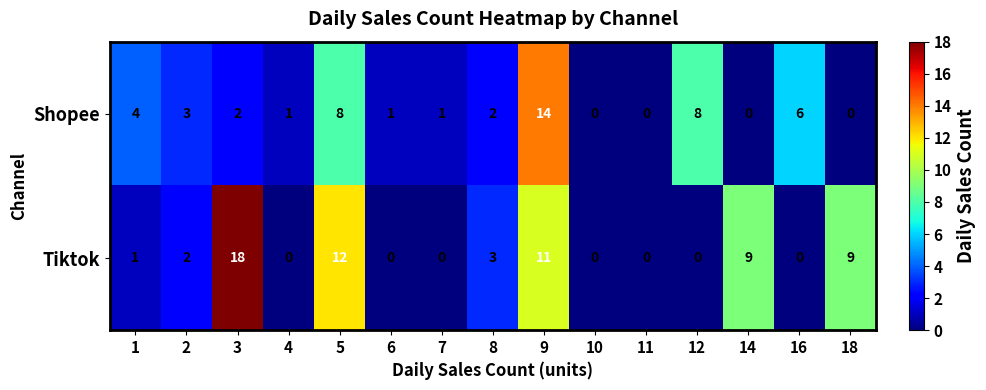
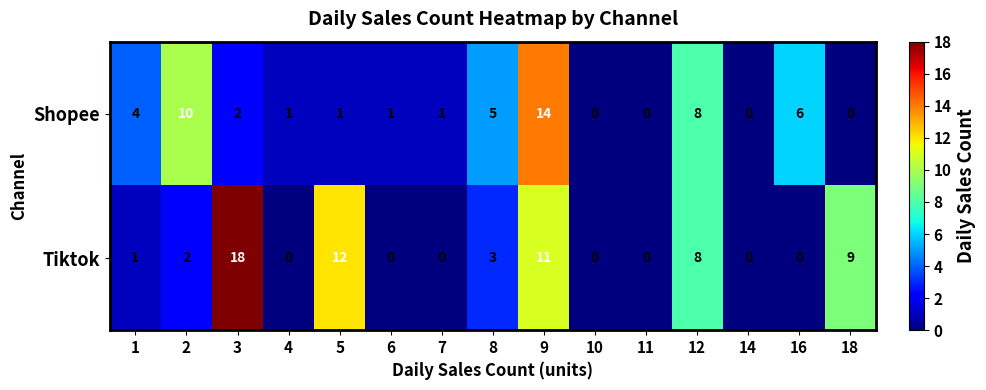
Shopee, 2: 3 -> 10
Shopee, 5: 8 -> 1
Shopee, 8: 2 -> 5
Tiktok, 12: 0 -> 8
Tiktok, 14: 9 -> 0
